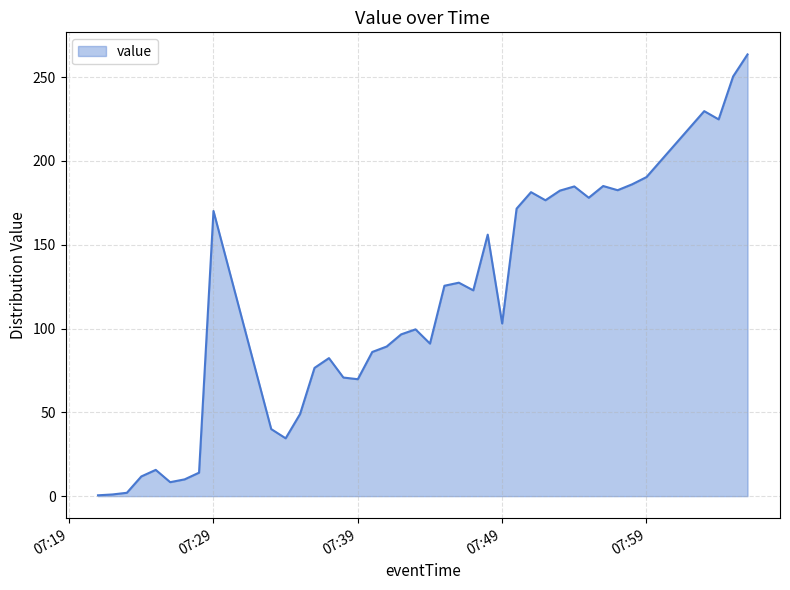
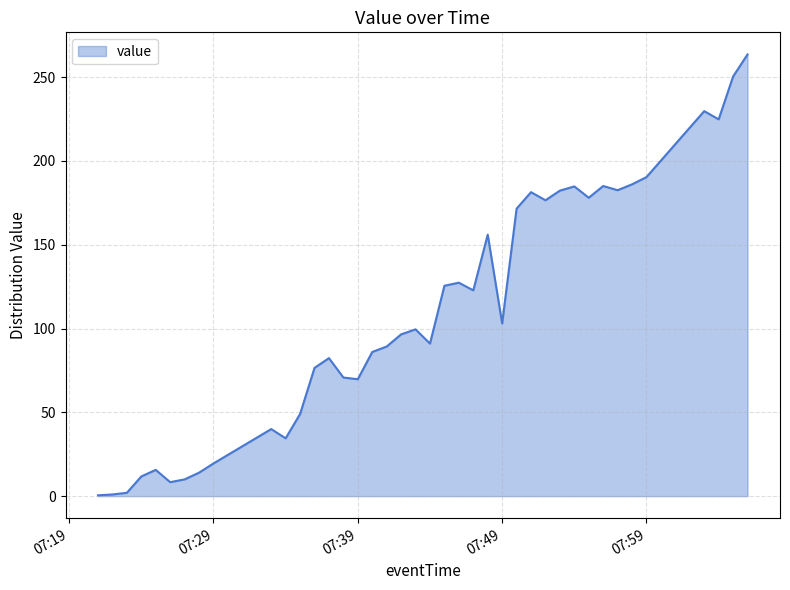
07:29: 170 -> 20
